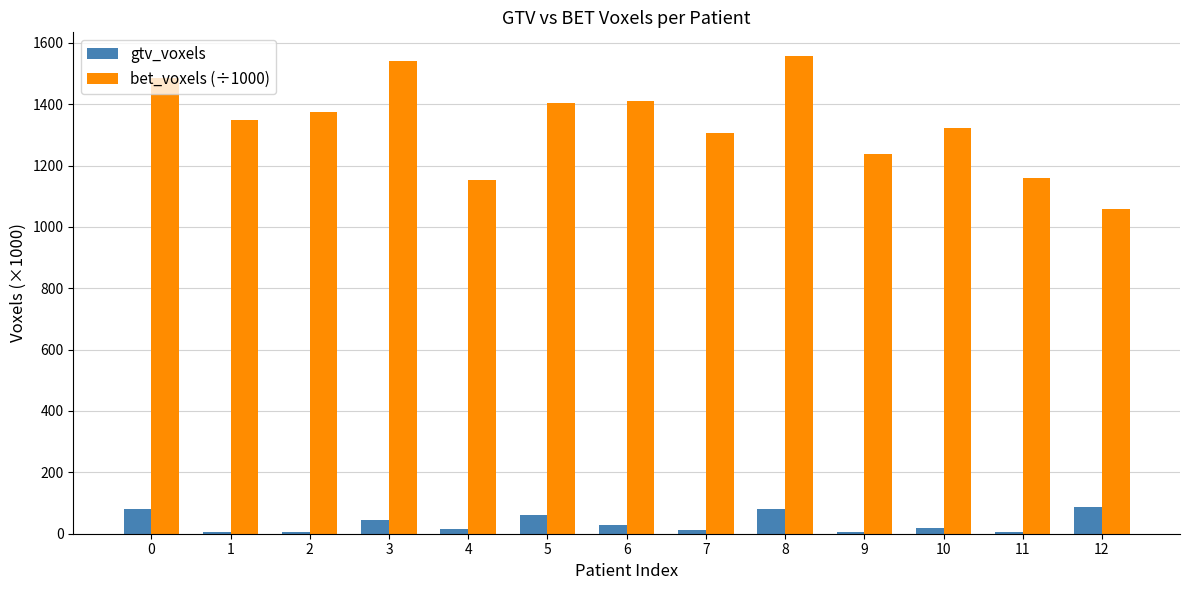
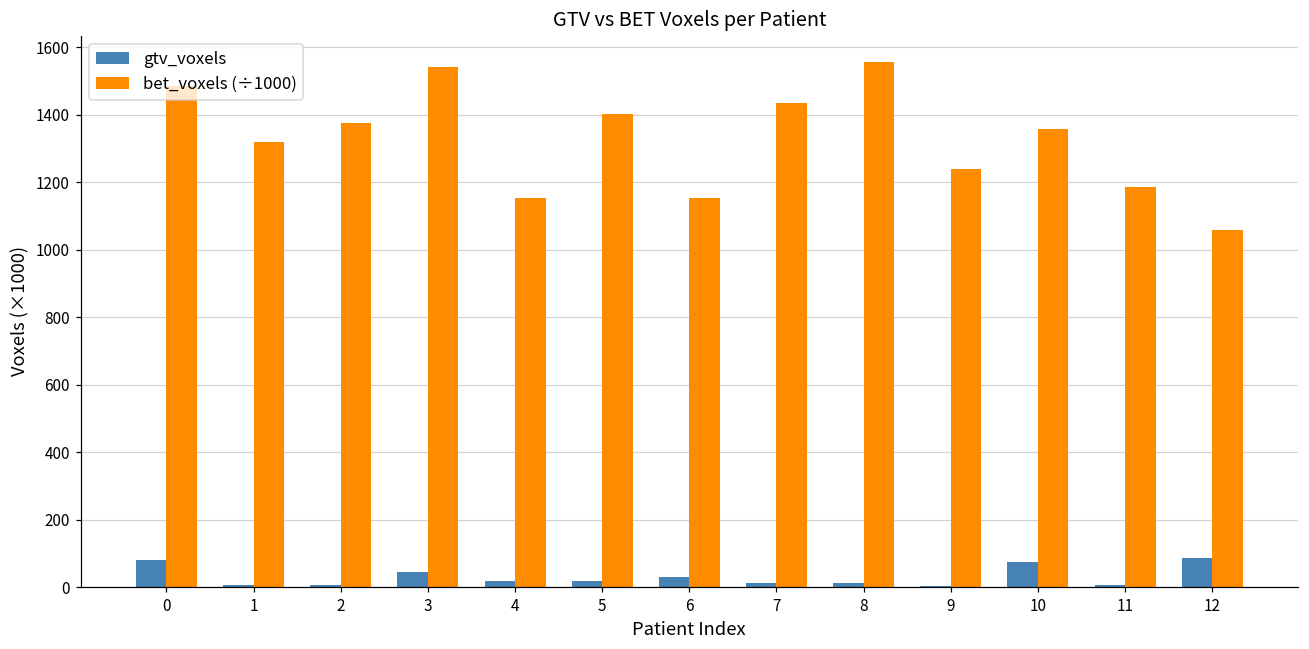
bet_voxels (÷1000), 1: 1350 -> 1320
gtv_voxels, 5: 60 -> 20
bet_voxels (÷1000), 6: 1410 -> 1150
bet_voxels (÷1000), 7: 1300 -> 1430
gtv_voxels, 8: 80 -> 10
gtv_voxels, 10: 20 -> 70
bet_voxels (÷1000), 10: 1320 -> 1360
bet_voxels (÷1000), 11: 1160 -> 1190
